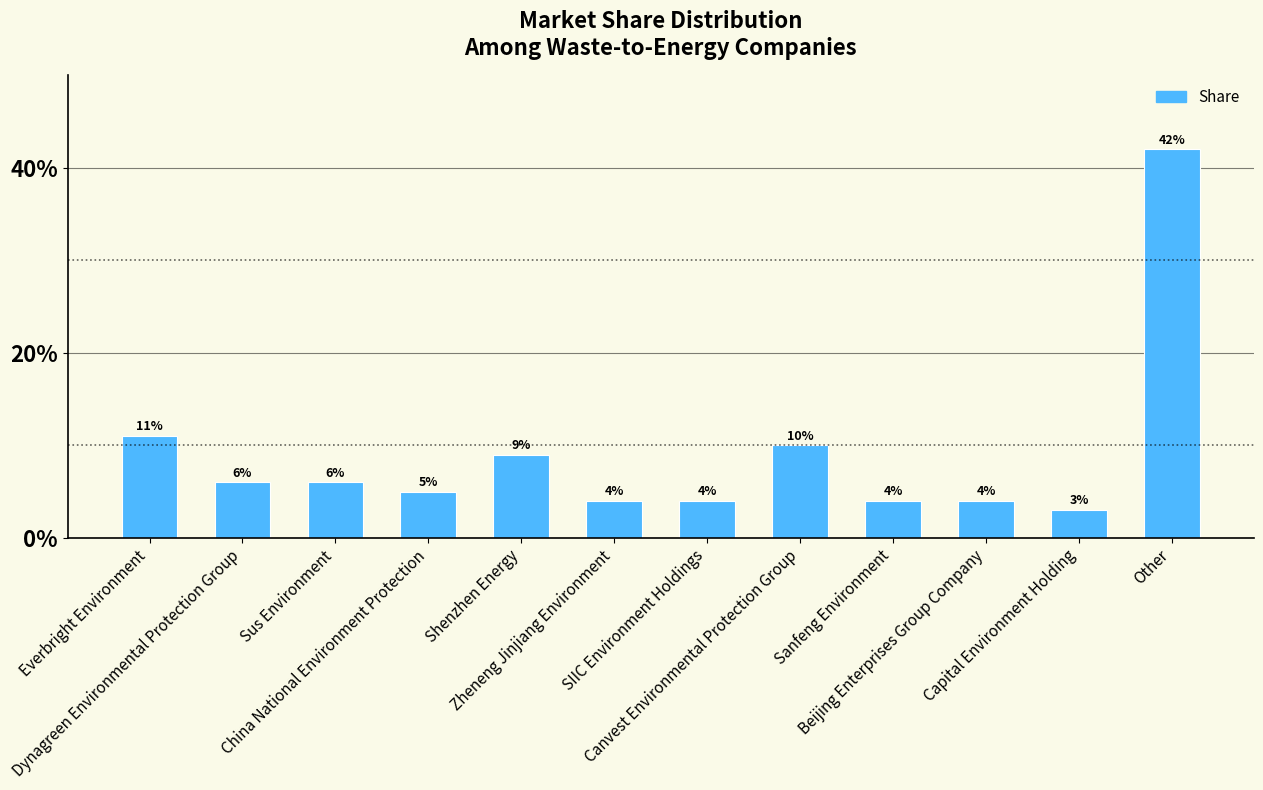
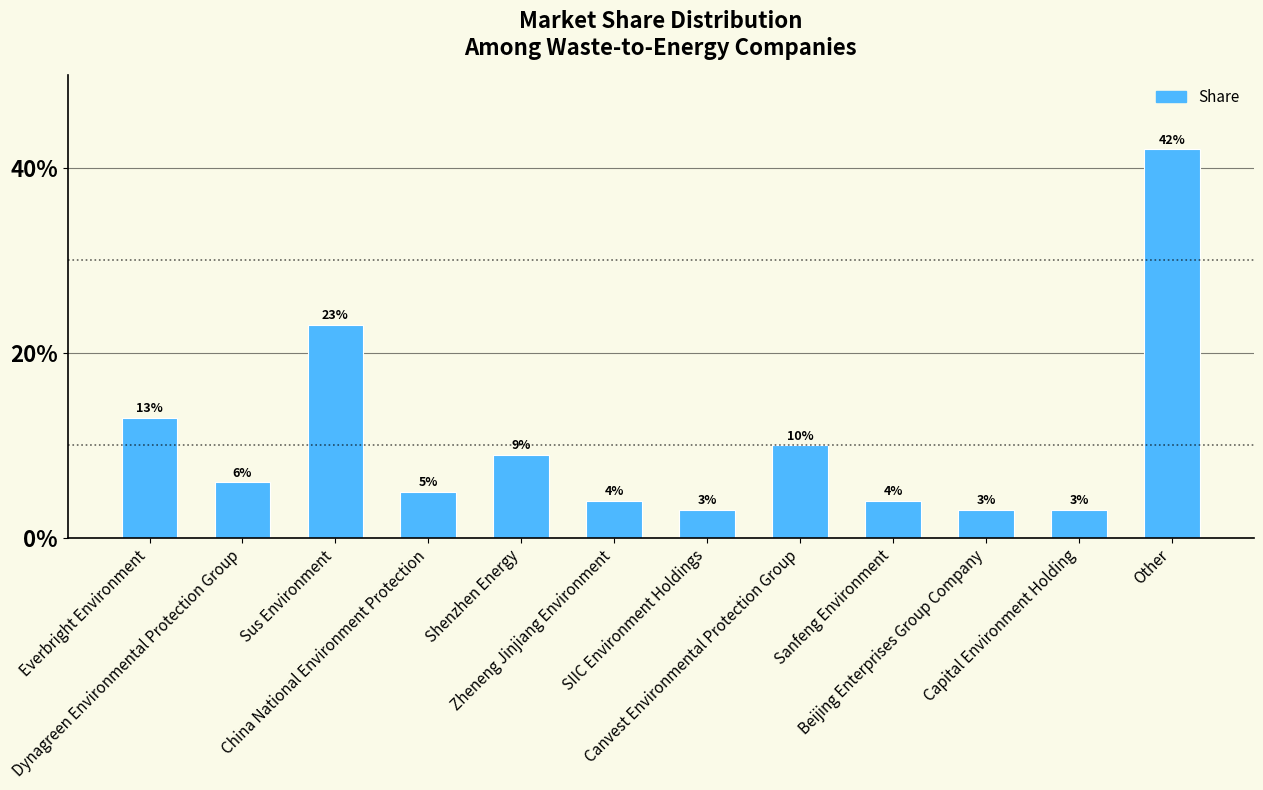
Everbright Environment: 11% -> 13%
Sus Environment: 6% -> 23%
SIIC Environment Holdings: 4% -> 3%
Beijing Enterprises Group Company: 4% -> 3%
